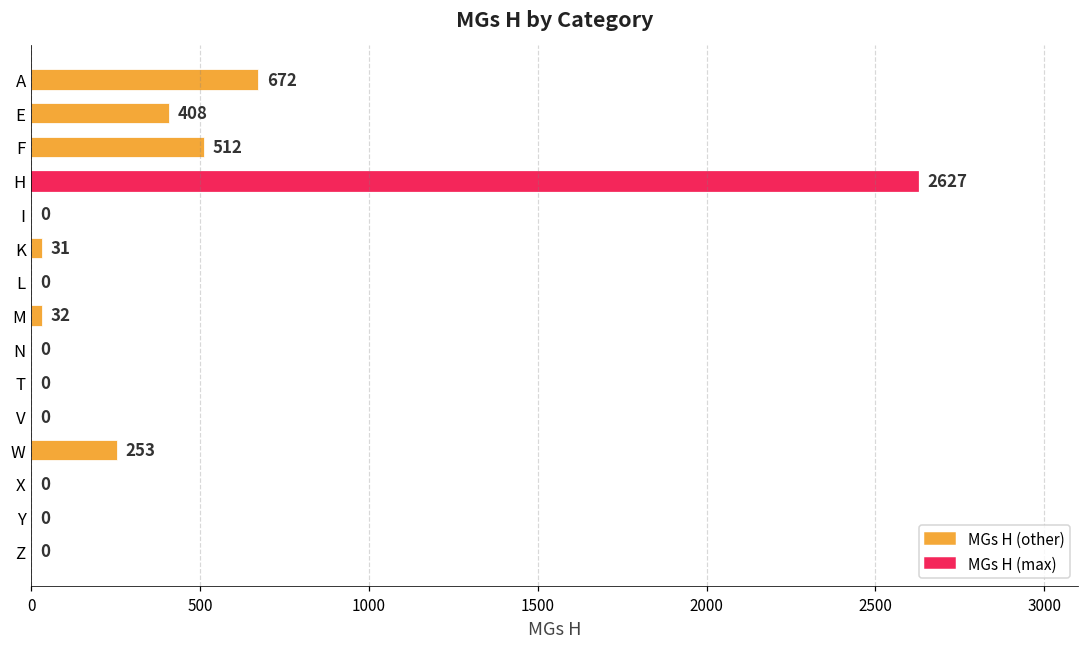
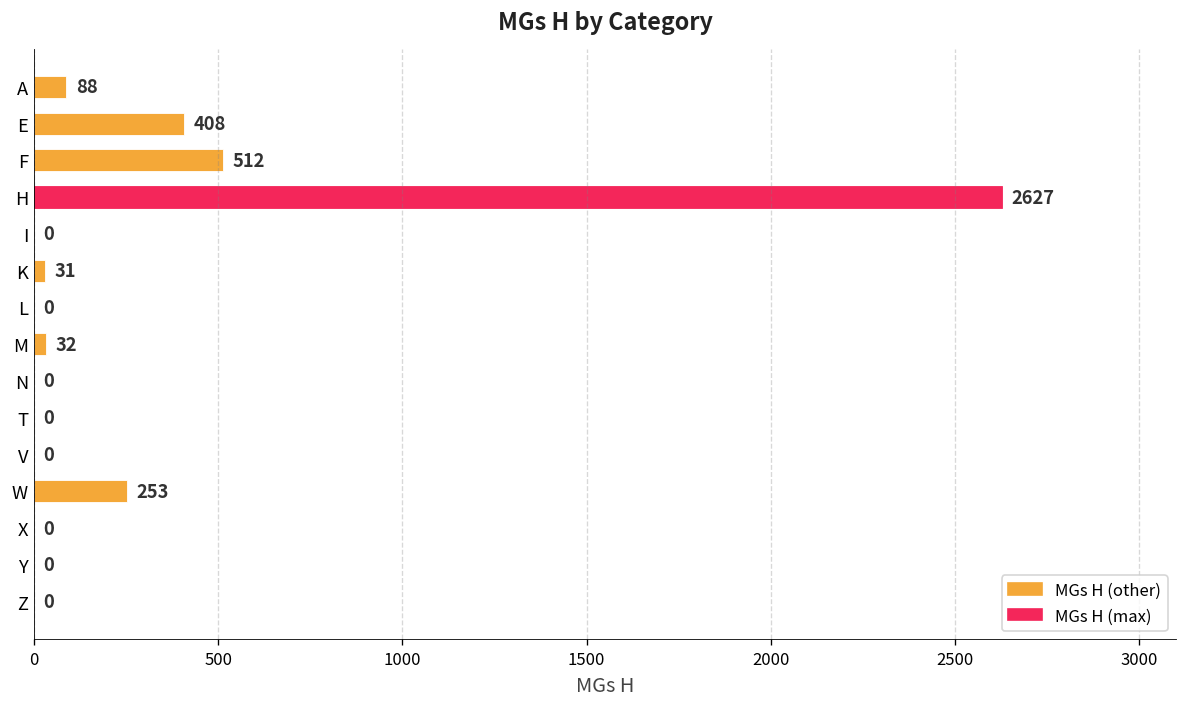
A: 672 -> 88
